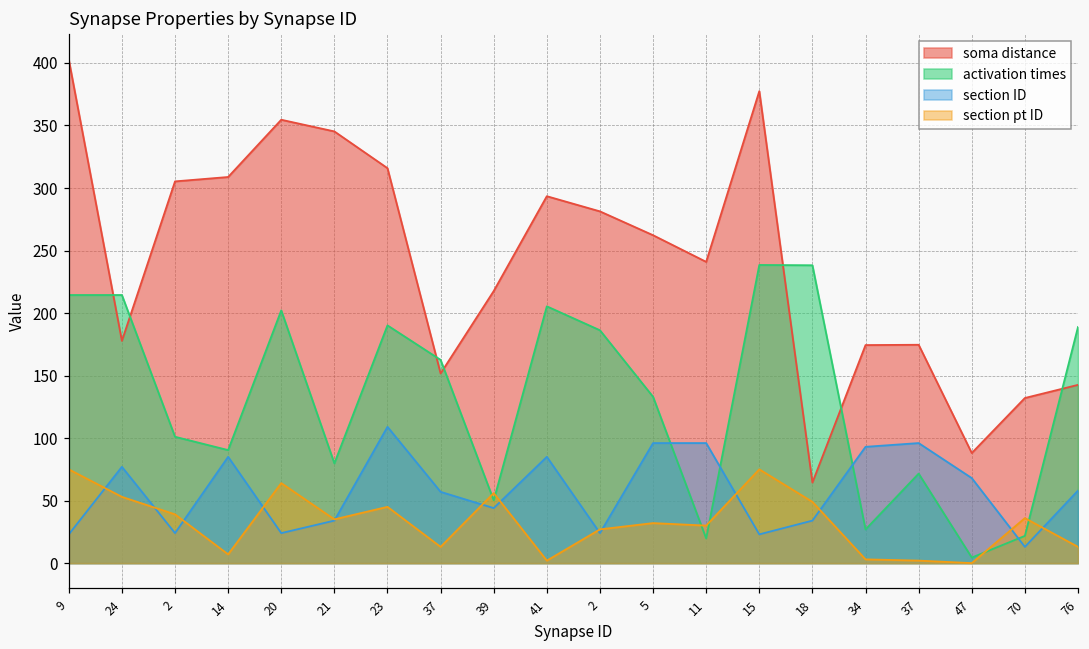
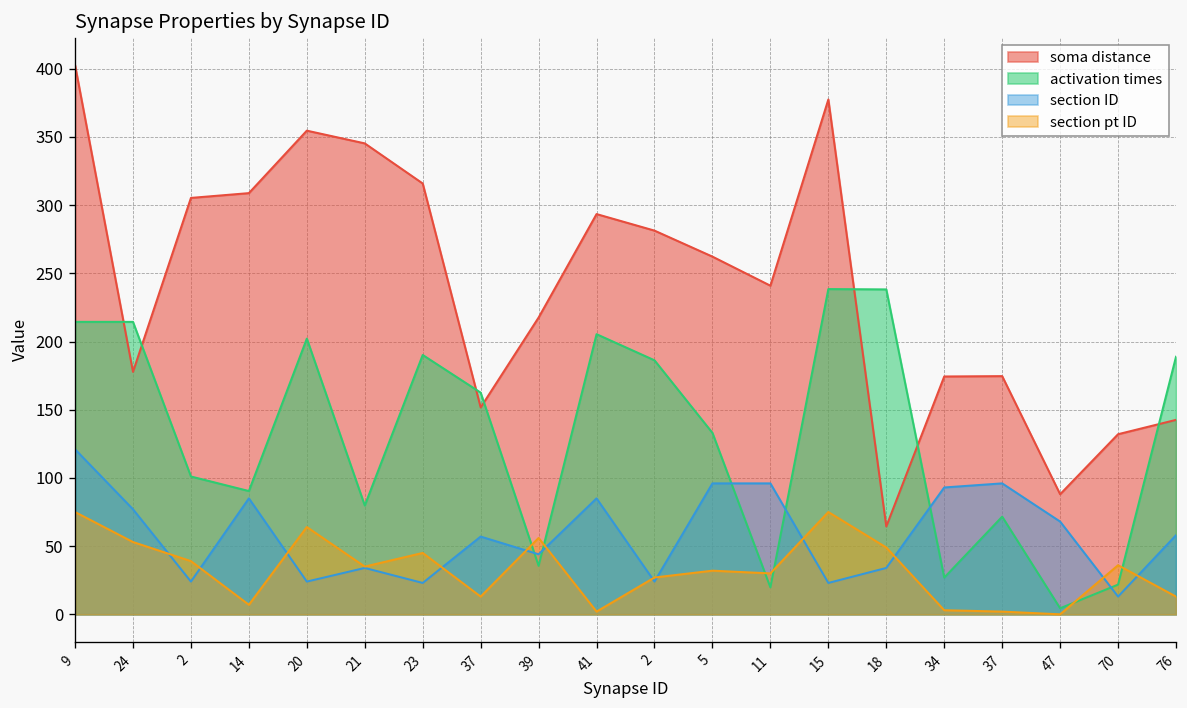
section ID, 9: 23 -> 121
section ID, 23: 109 -> 23
activation times, 39: 50 -> 36
